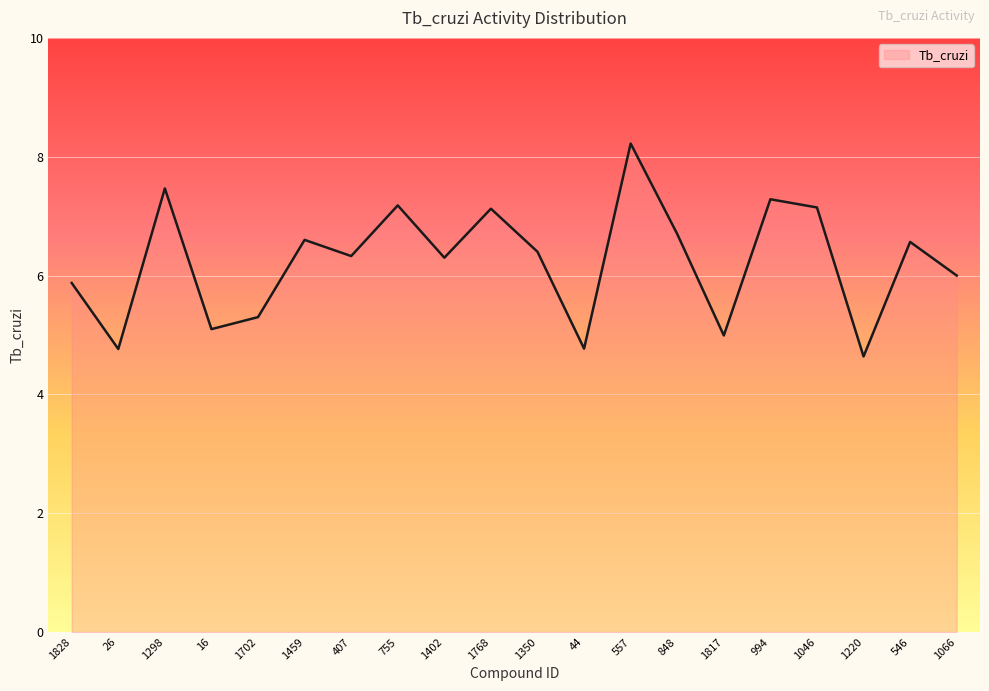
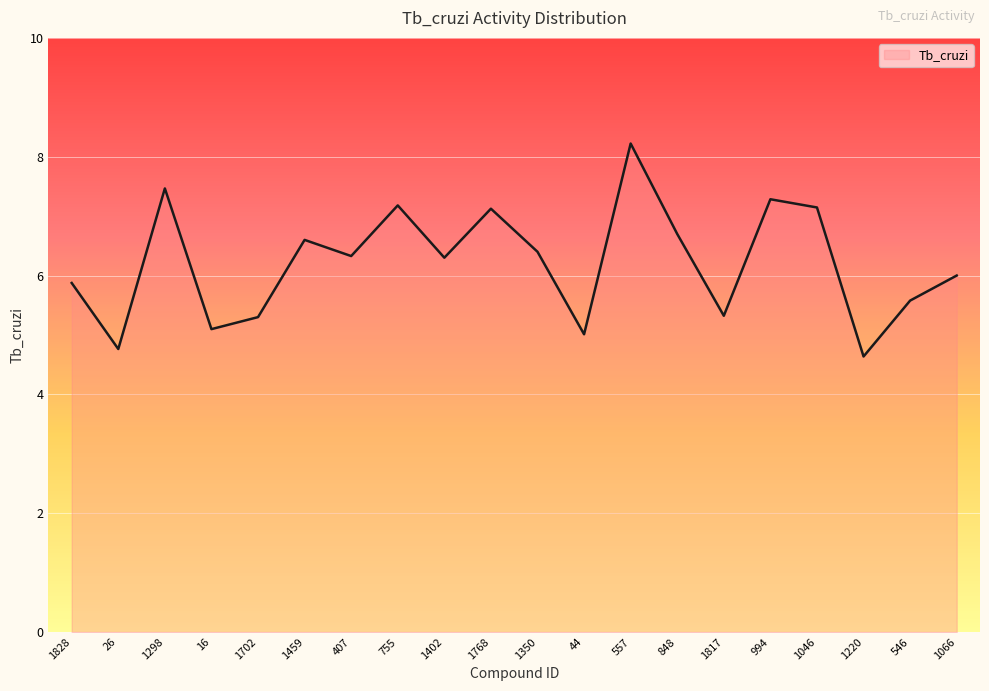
44: 4.8 -> 5.0
1817: 5.0 -> 5.3
546: 6.6 -> 5.6
